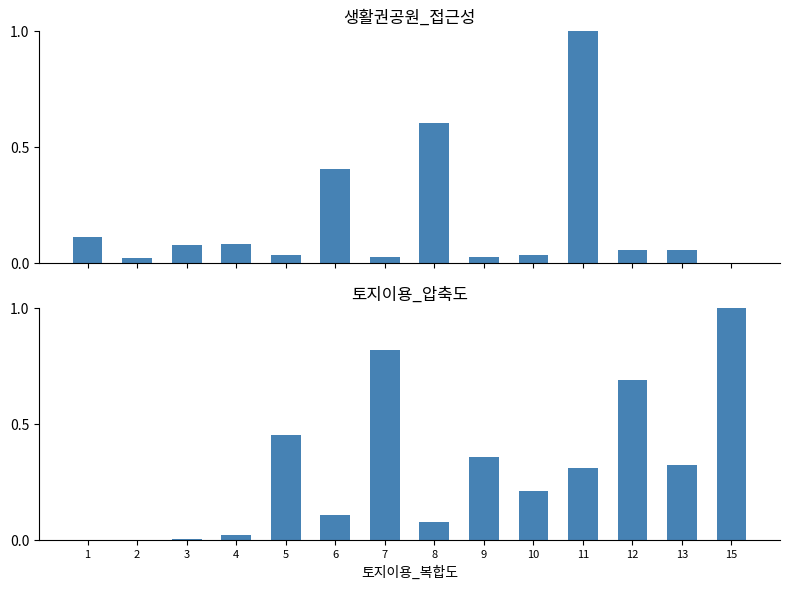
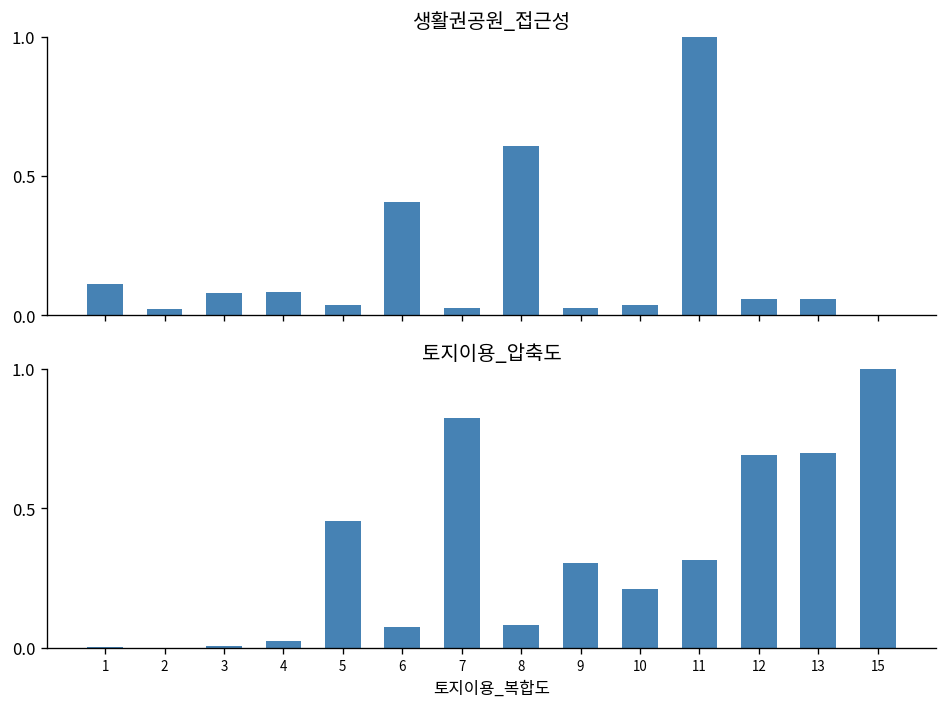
토지이용_압축도, 6: 0.11 -> 0.07
토지이용_압축도, 9: 0.36 -> 0.30
토지이용_압축도, 13: 0.32 -> 0.70
